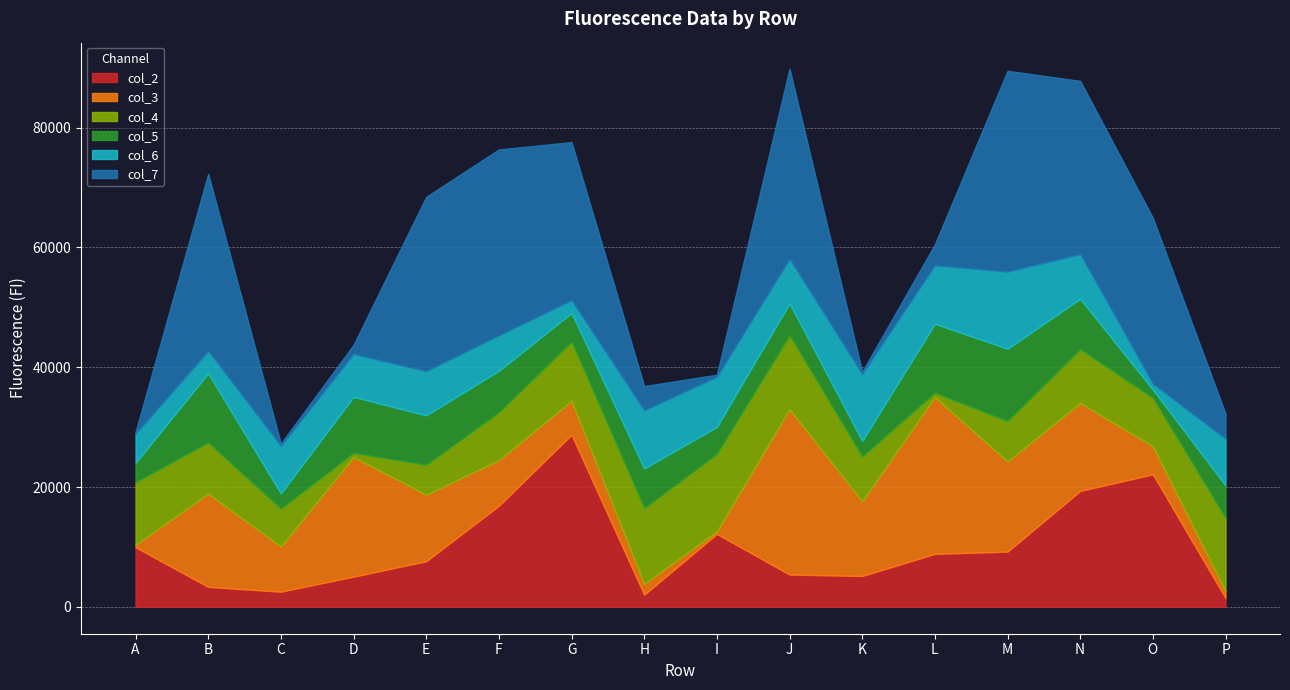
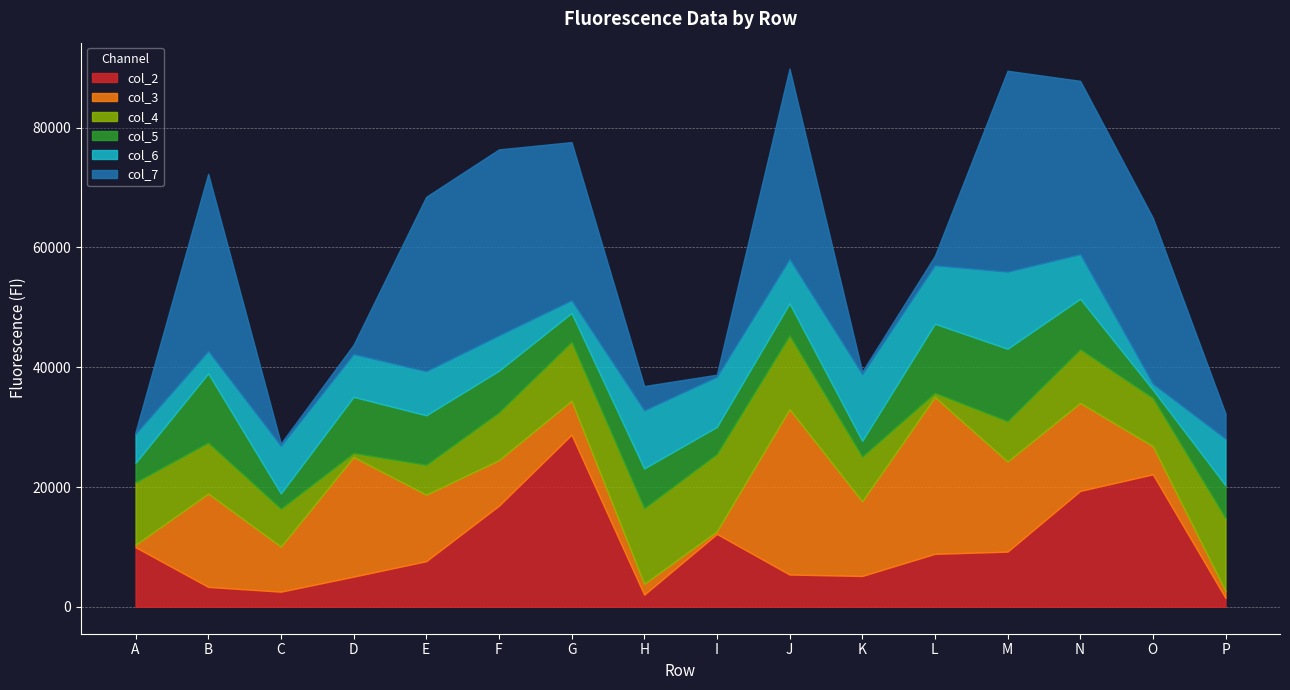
col_7, L: 4000 -> 2000
